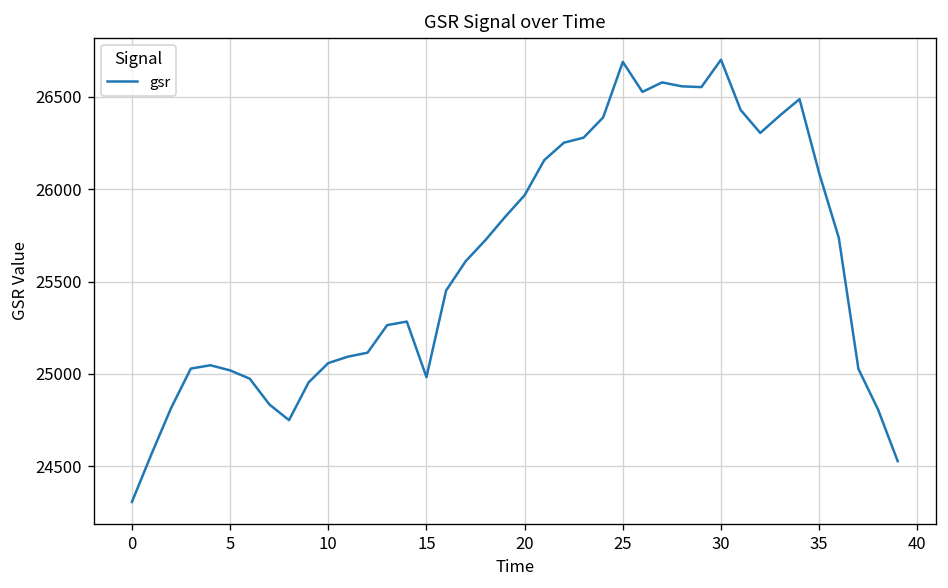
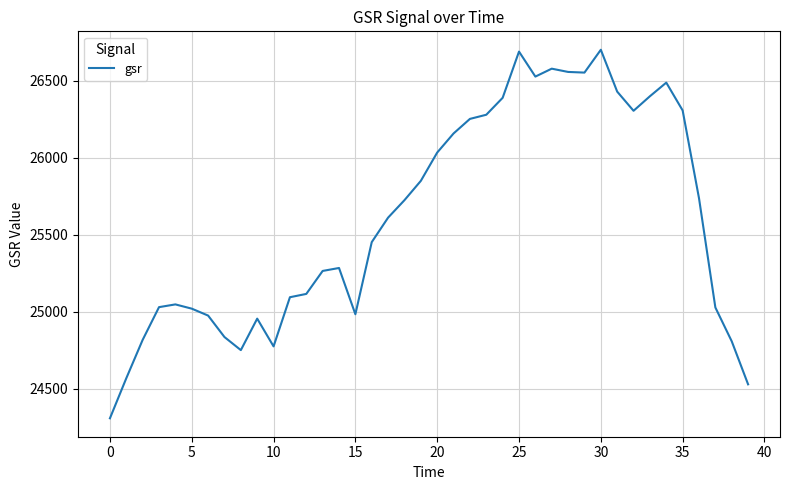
10: 25060 -> 24770
20: 25970 -> 26030
35: 26090 -> 26310
